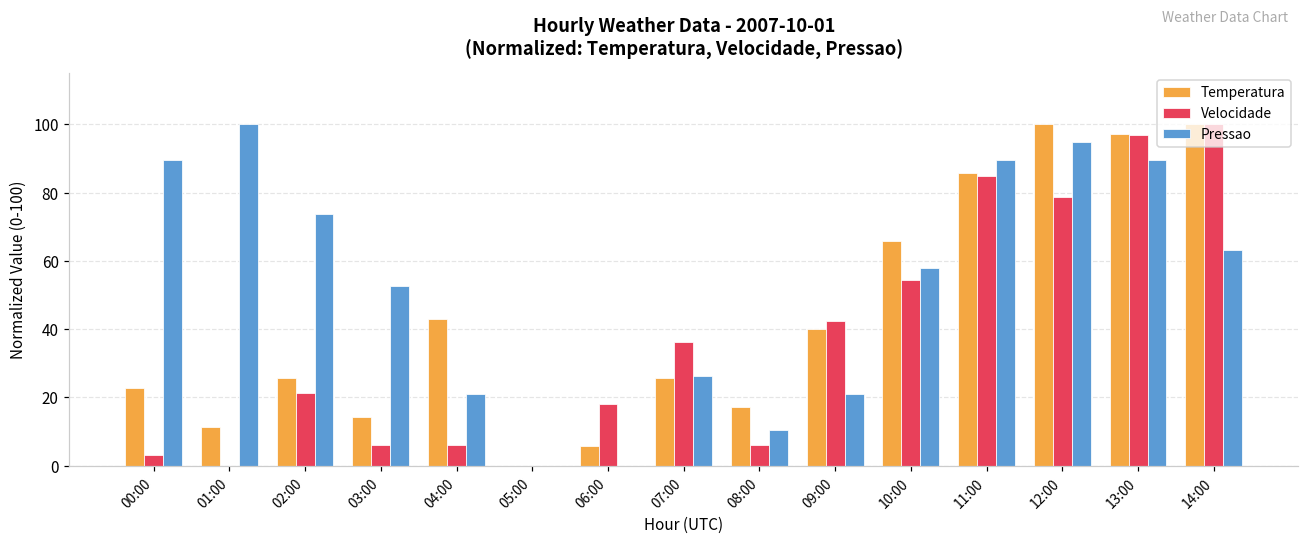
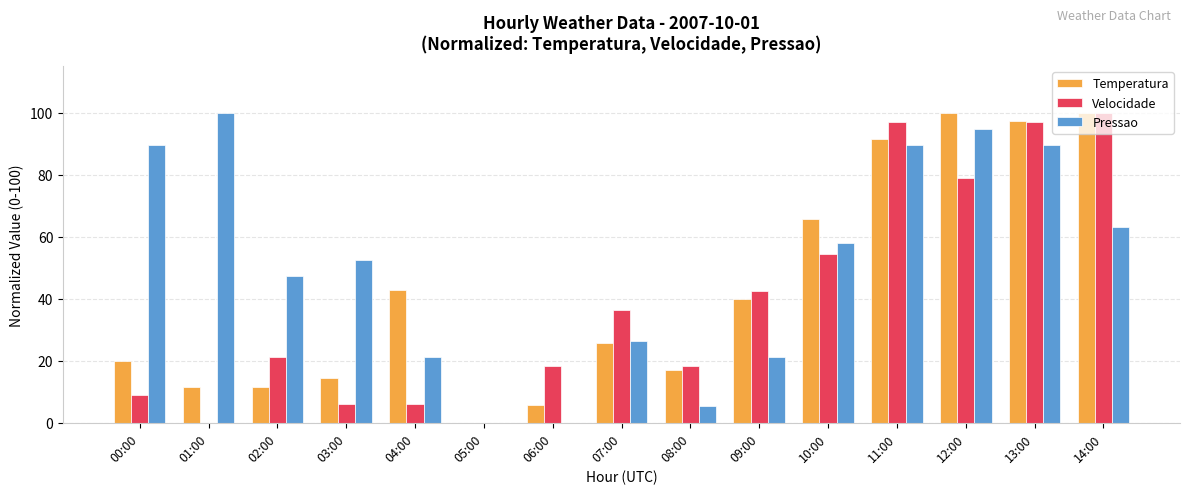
Temperatura, 00:00: 23 -> 20
Velocidade, 00:00: 3 -> 9
Temperatura, 02:00: 26 -> 11
Pressao, 02:00: 74 -> 47
Velocidade, 08:00: 6 -> 18
Pressao, 08:00: 11 -> 5
Temperatura, 11:00: 86 -> 91
Velocidade, 11:00: 85 -> 97
